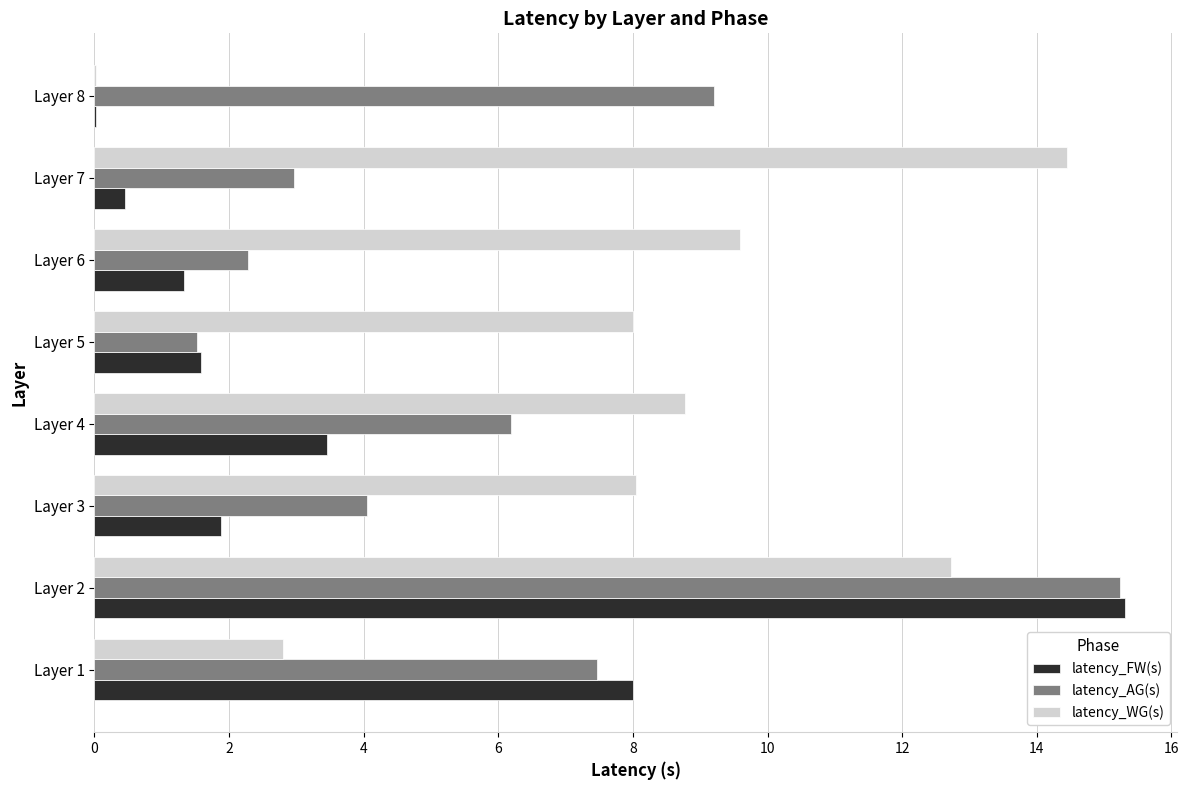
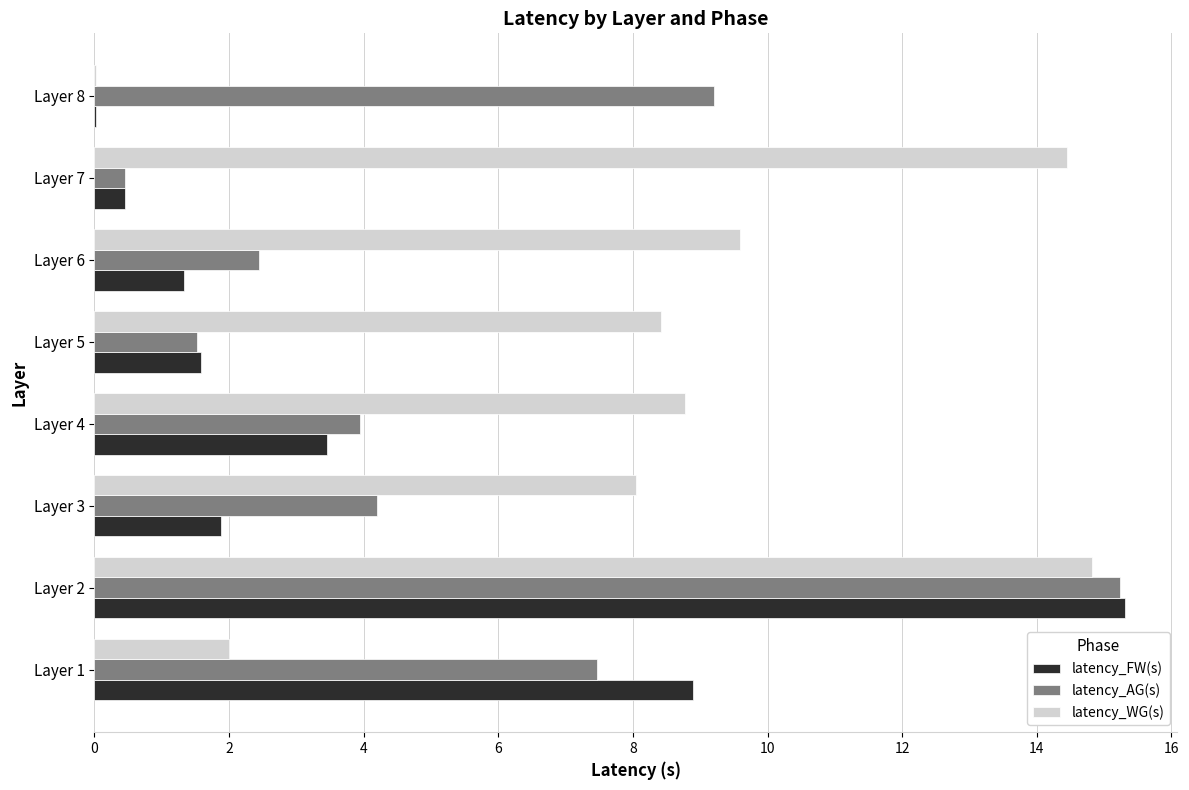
latency_AG(s), Layer 7: 3.0 -> 0.5
latency_AG(s), Layer 6: 2.3 -> 2.4
latency_WG(s), Layer 5: 8.0 -> 8.4
latency_AG(s), Layer 4: 6.2 -> 3.9
latency_AG(s), Layer 3: 4.0 -> 4.2
latency_WG(s), Layer 2: 12.7 -> 14.8
latency_WG(s), Layer 1: 2.8 -> 2.0
latency_FW(s), Layer 1: 8.0 -> 8.9
